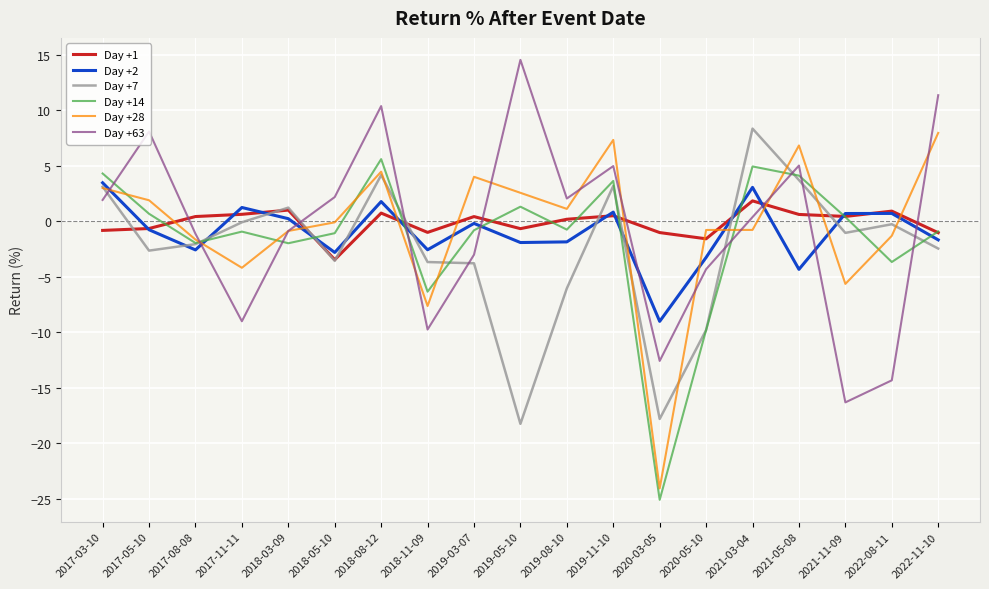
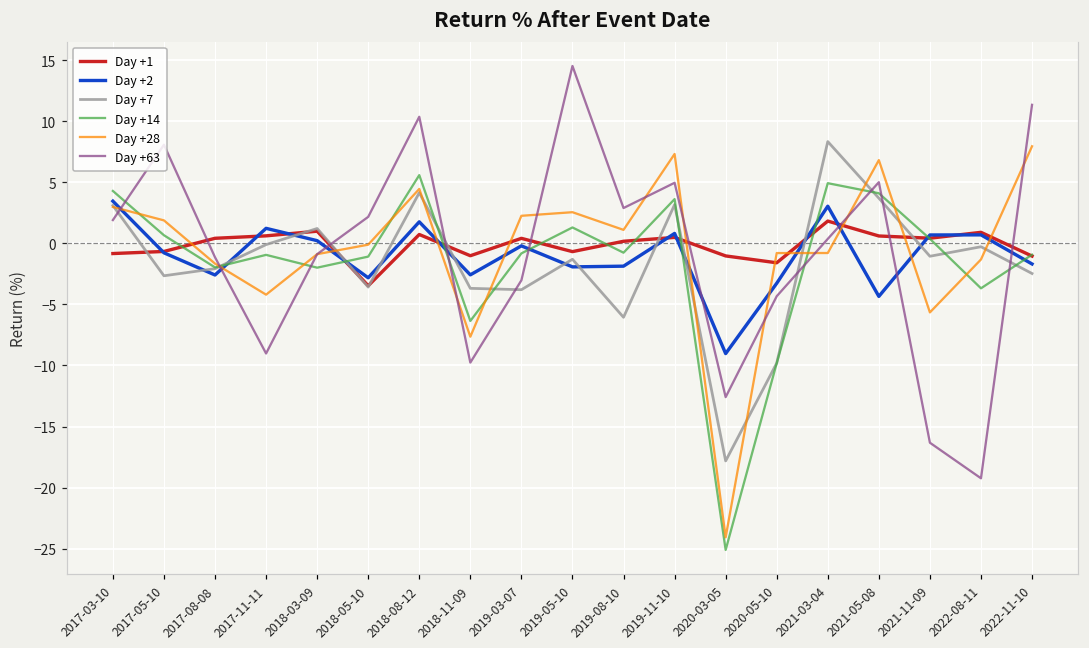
Day +28, 2019-03-07: 4.0 -> 2.3
Day +7, 2019-05-10: -18.3 -> -1.3
Day +63, 2019-08-10: 2.0 -> 2.9
Day +63, 2022-08-11: -14.3 -> -19.2
